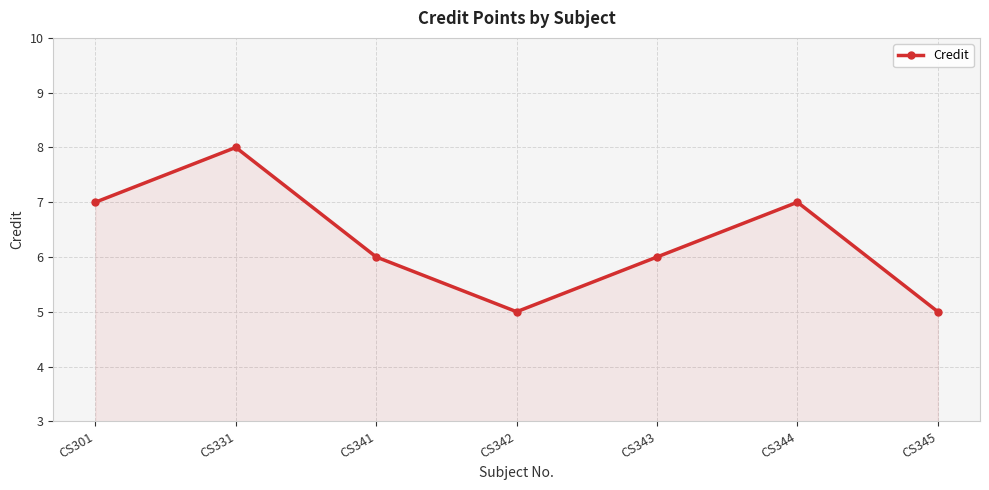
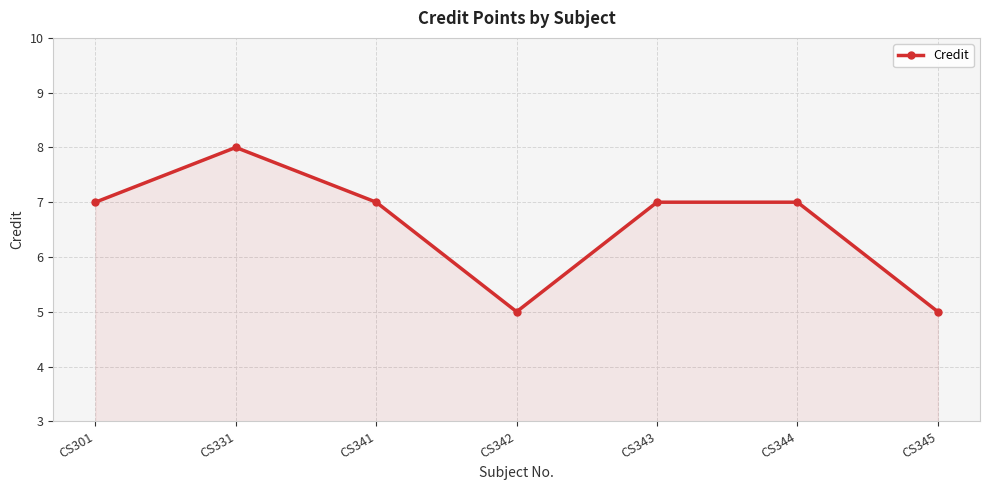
CS341: 6 -> 7
CS343: 6 -> 7
